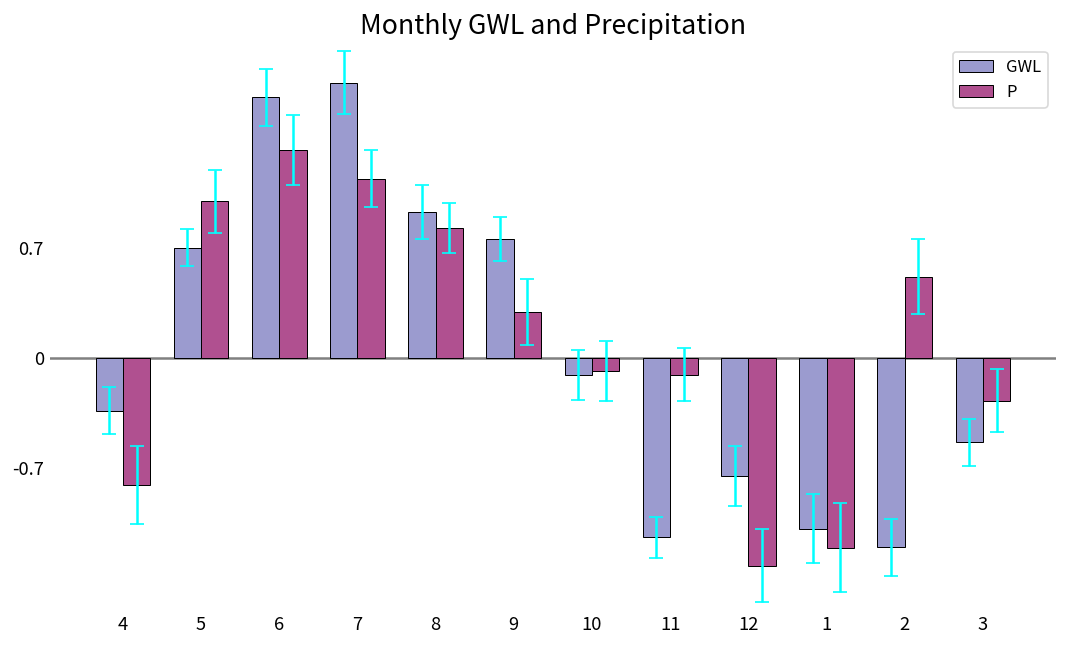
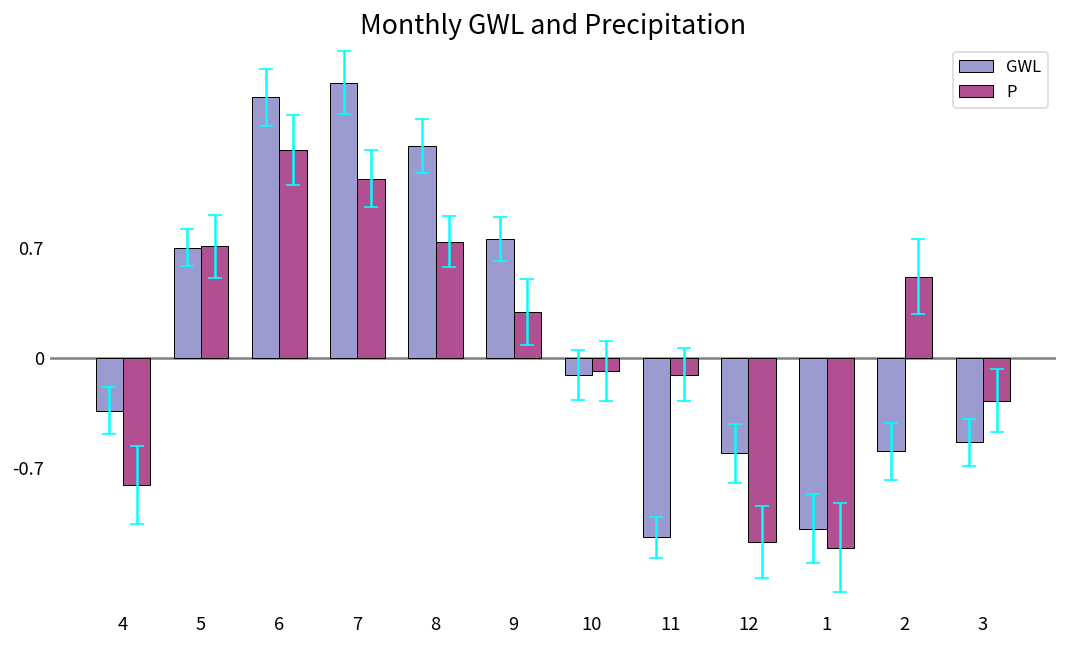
P, 5: 1.00 -> 0.71
GWL, 8: 0.93 -> 1.35
P, 8: 0.83 -> 0.74
GWL, 12: -0.75 -> -0.61
P, 12: -1.32 -> -1.17
GWL, 2: -1.20 -> -0.59
